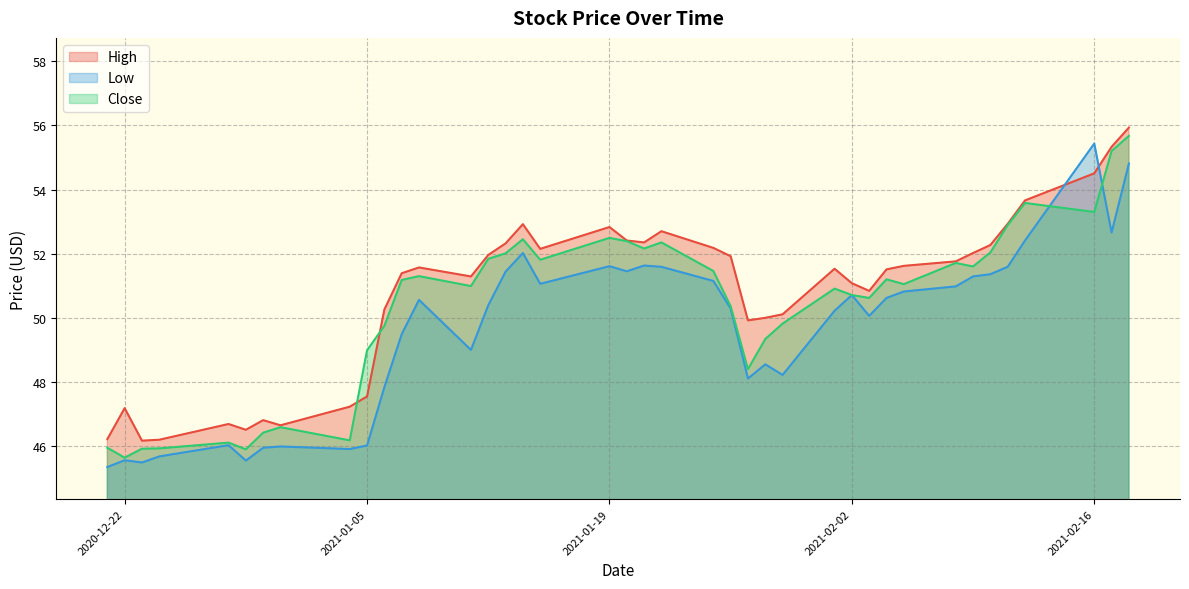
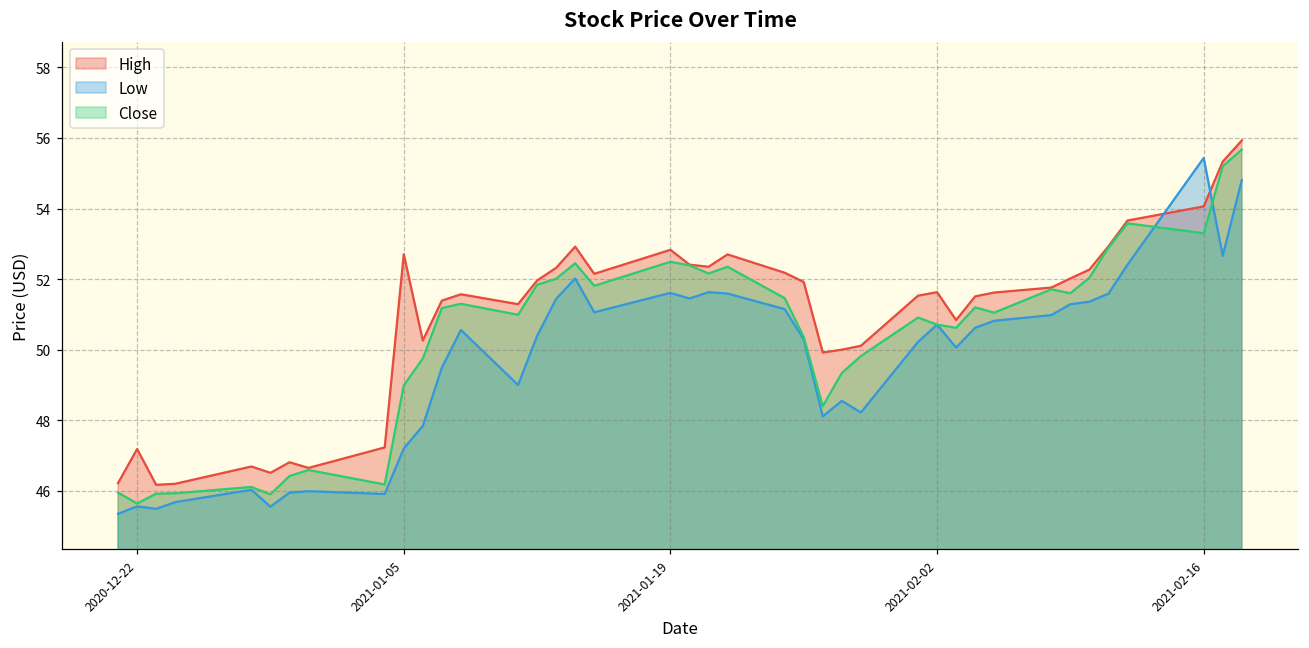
High, 2021-01-05: 47.5 -> 52.7
Low, 2021-01-05: 46.0 -> 47.2
High, 2021-02-02: 51.1 -> 51.6
High, 2021-02-16: 54.5 -> 54.1
